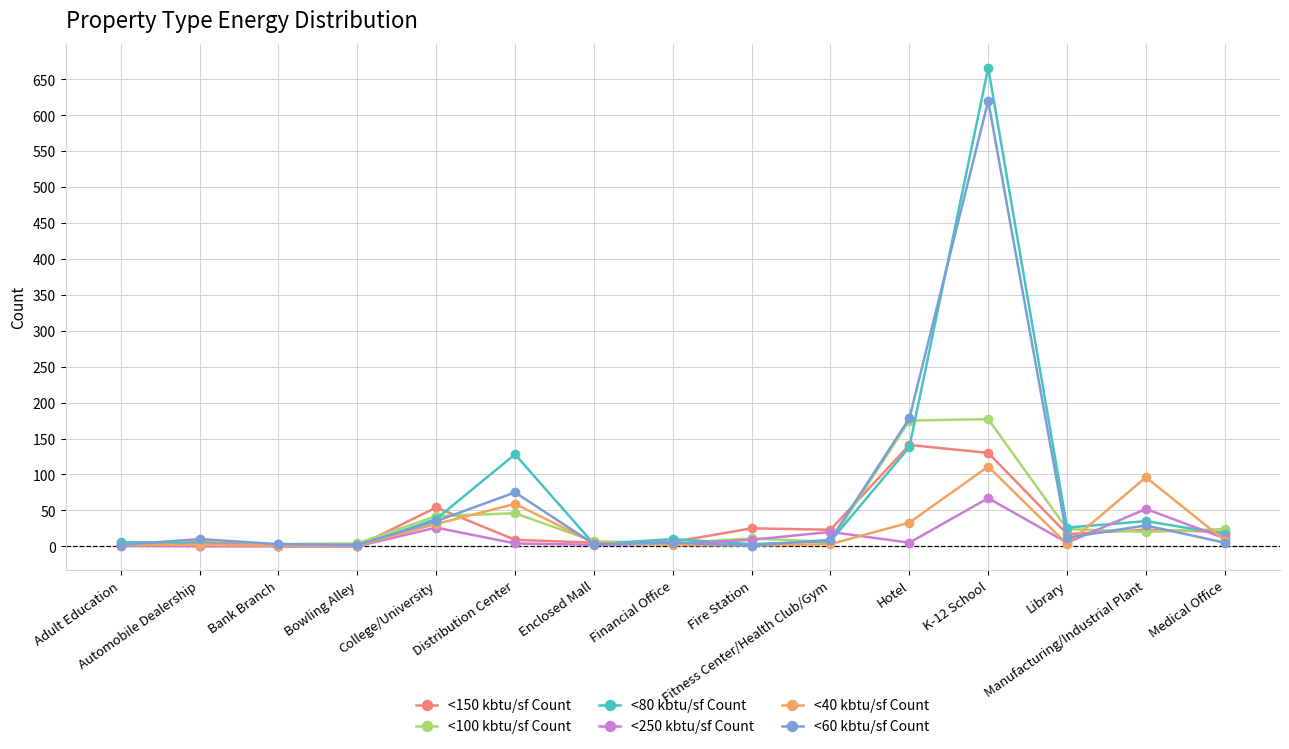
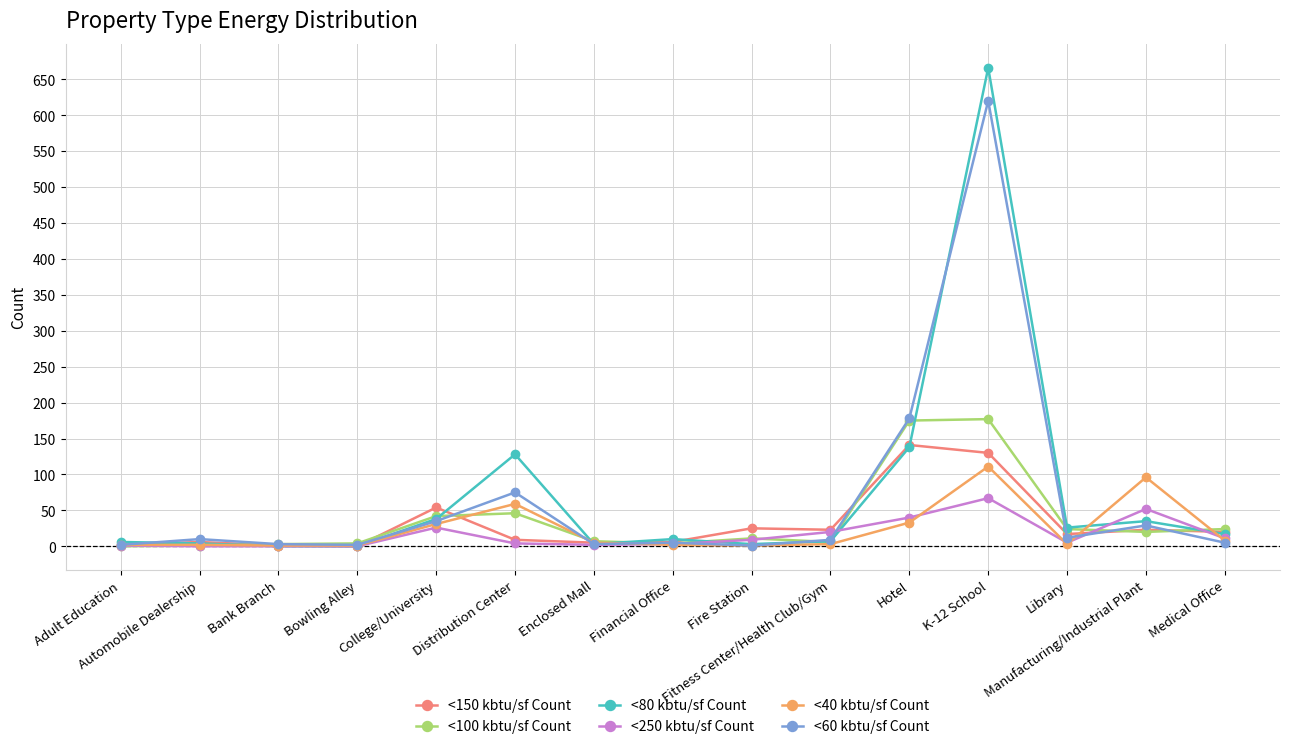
<250 kbtu/sf Count, Hotel: 10 -> 40
